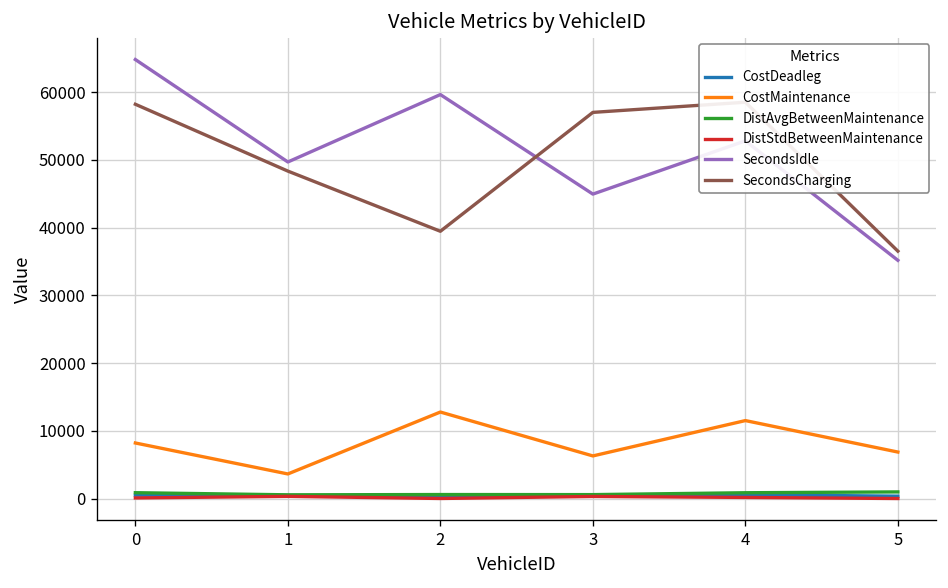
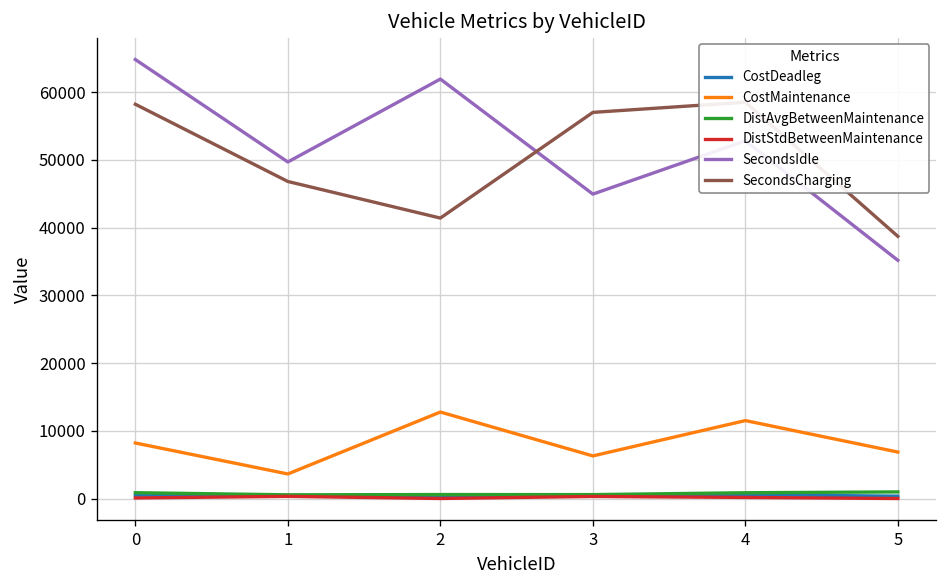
SecondsCharging, 1: 48000 -> 47000
SecondsIdle, 2: 60000 -> 62000
SecondsCharging, 2: 39000 -> 41000
SecondsCharging, 5: 37000 -> 39000
